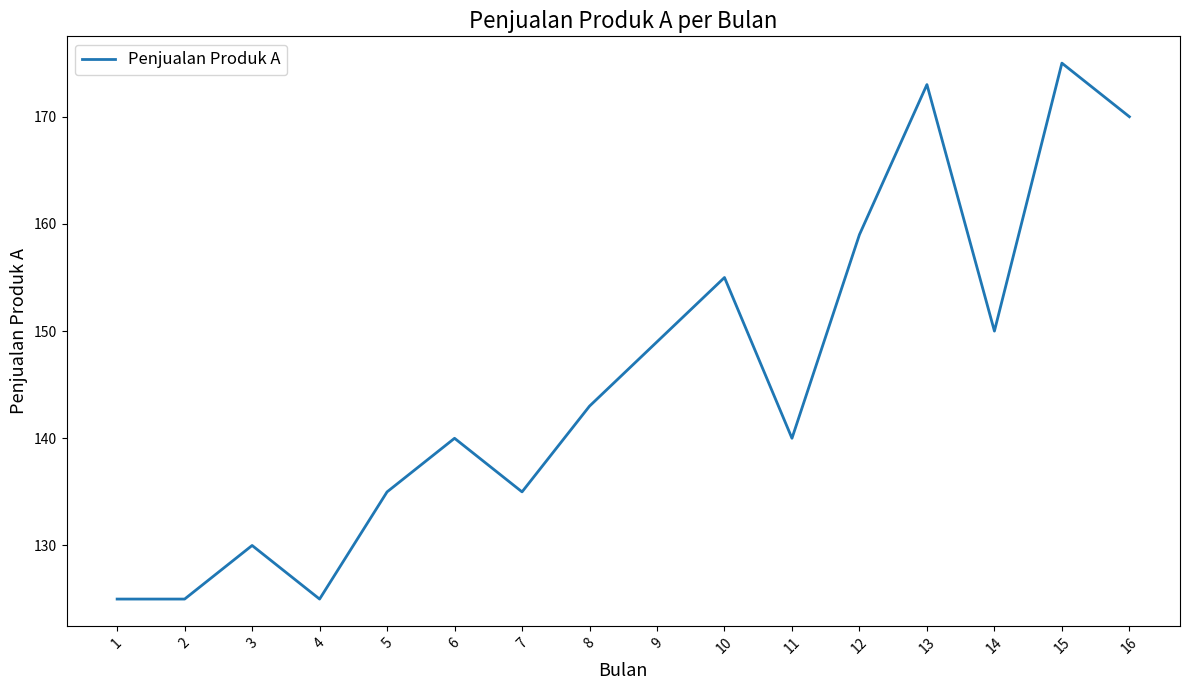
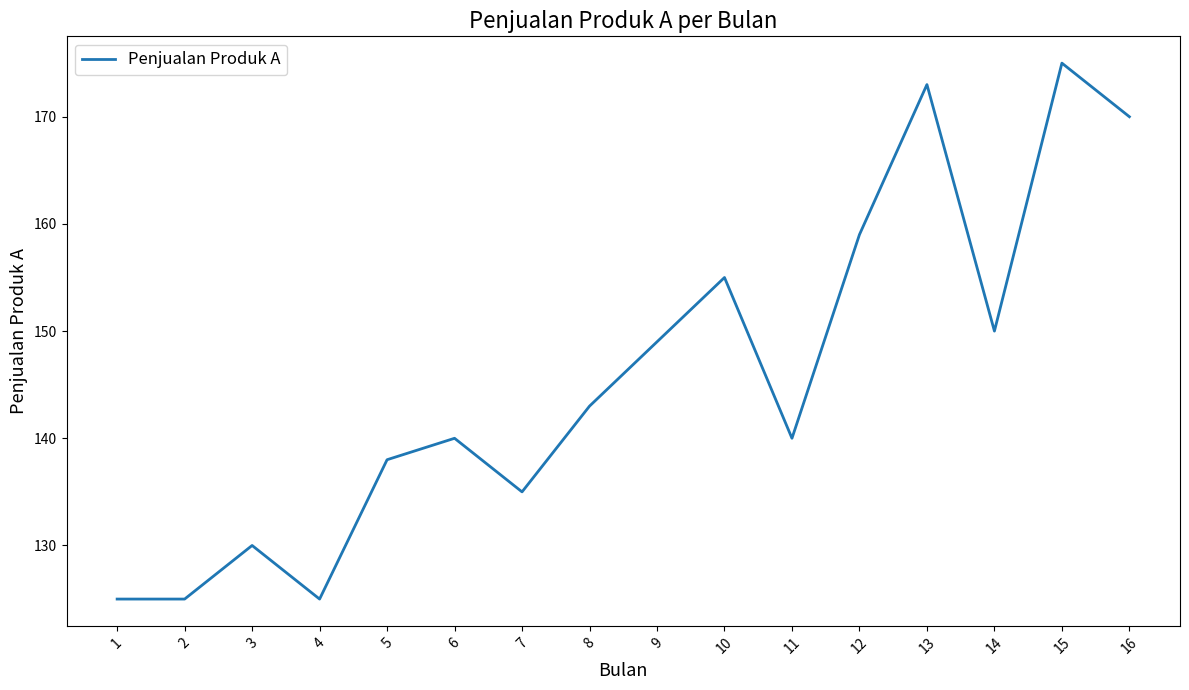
5: 135 -> 138
